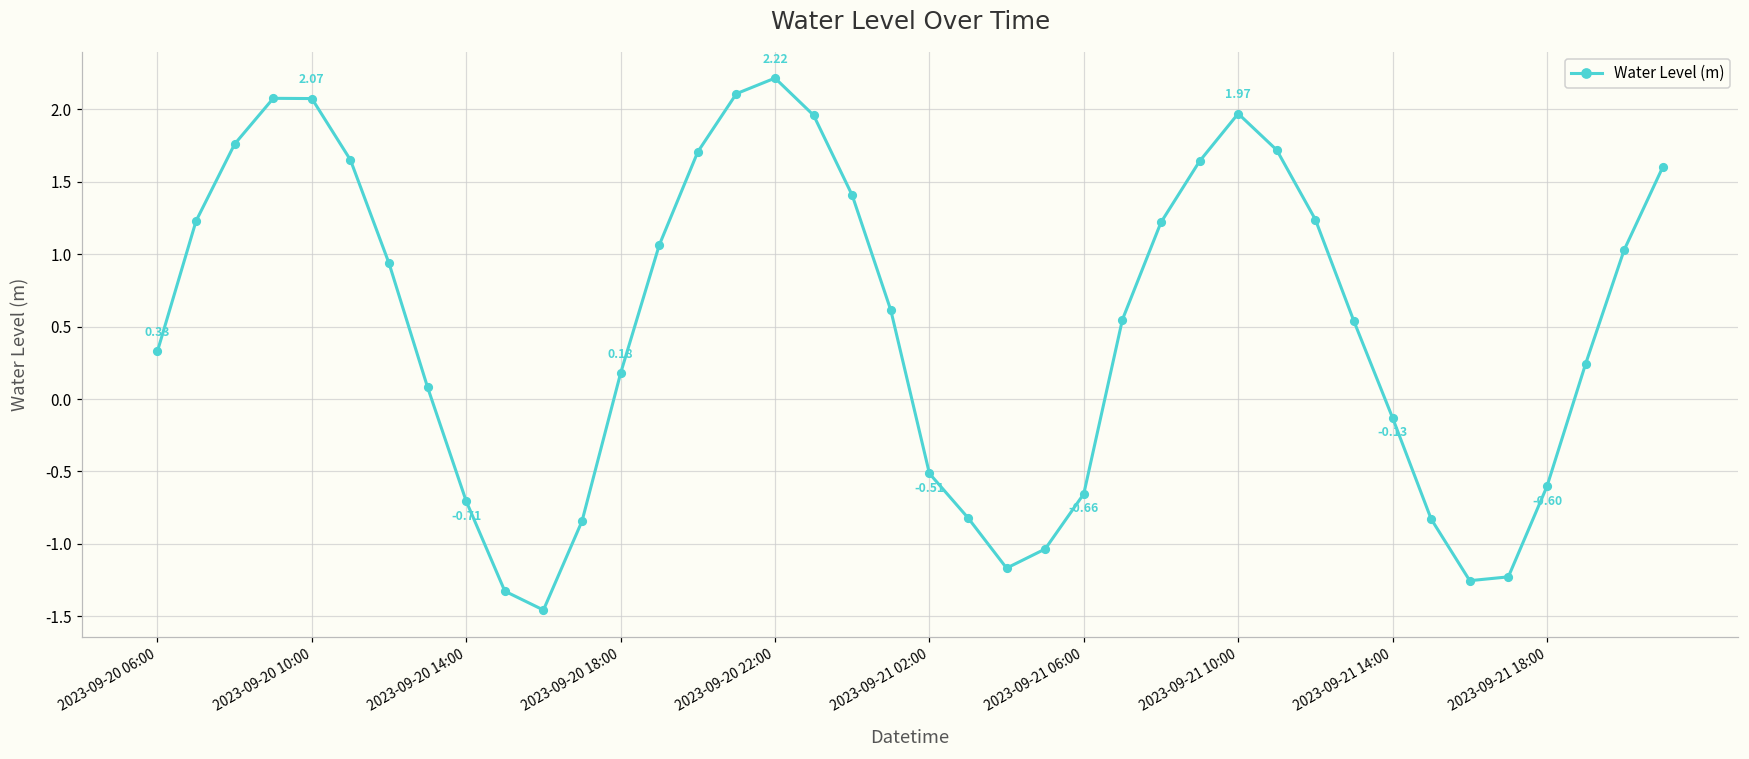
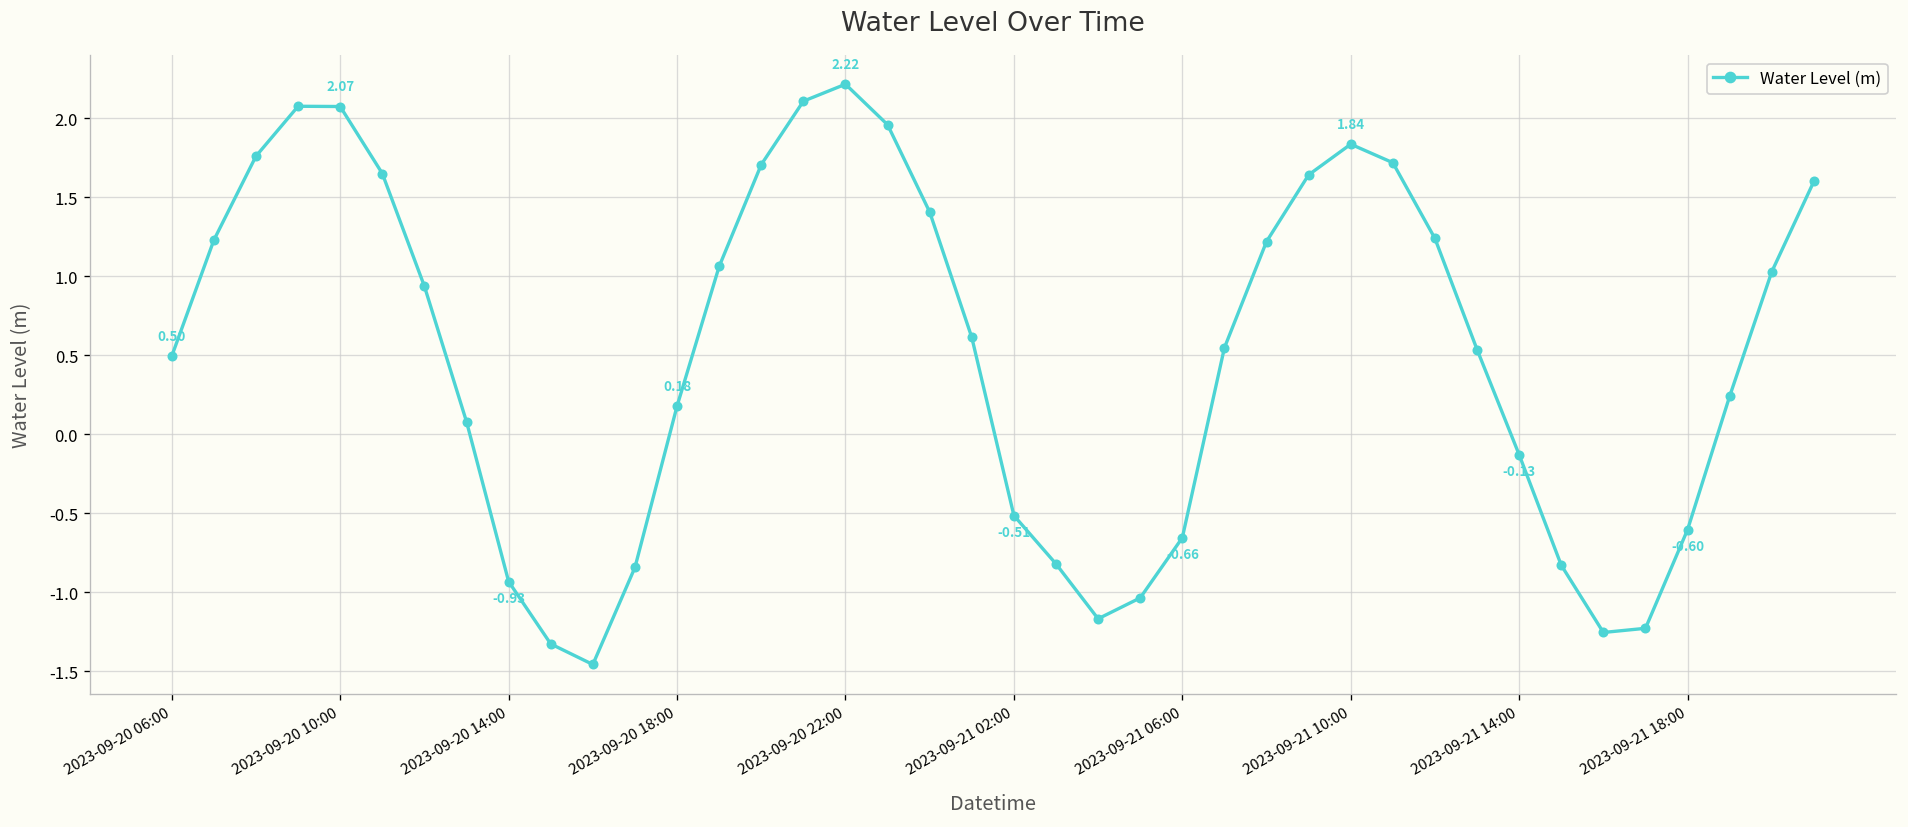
2023-09-20 06:00: 0.33 -> 0.50
2023-09-20 14:00: -0.71 -> -0.93
2023-09-21 10:00: 1.97 -> 1.84
